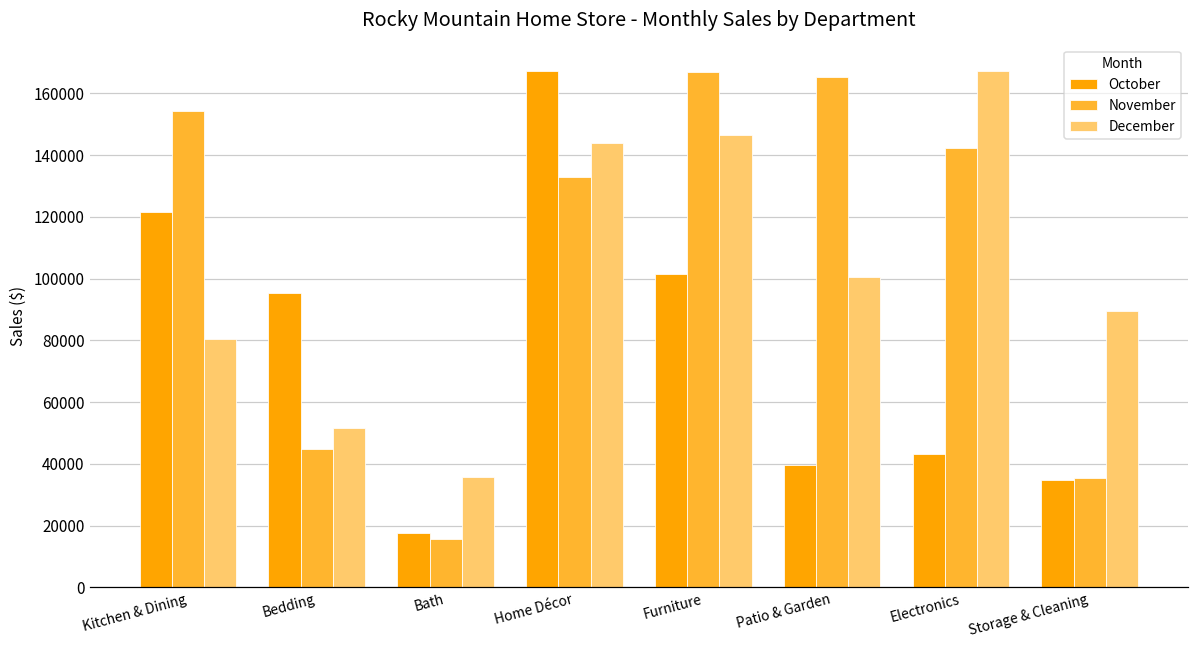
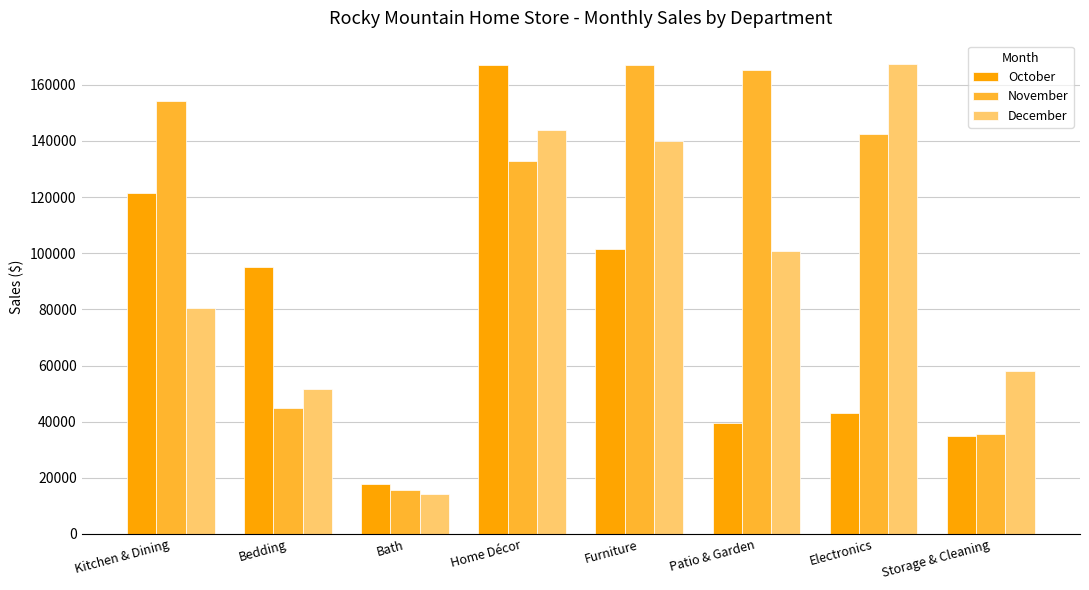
December, Bath: 36000 -> 14000
December, Furniture: 146000 -> 140000
December, Storage & Cleaning: 89000 -> 58000
